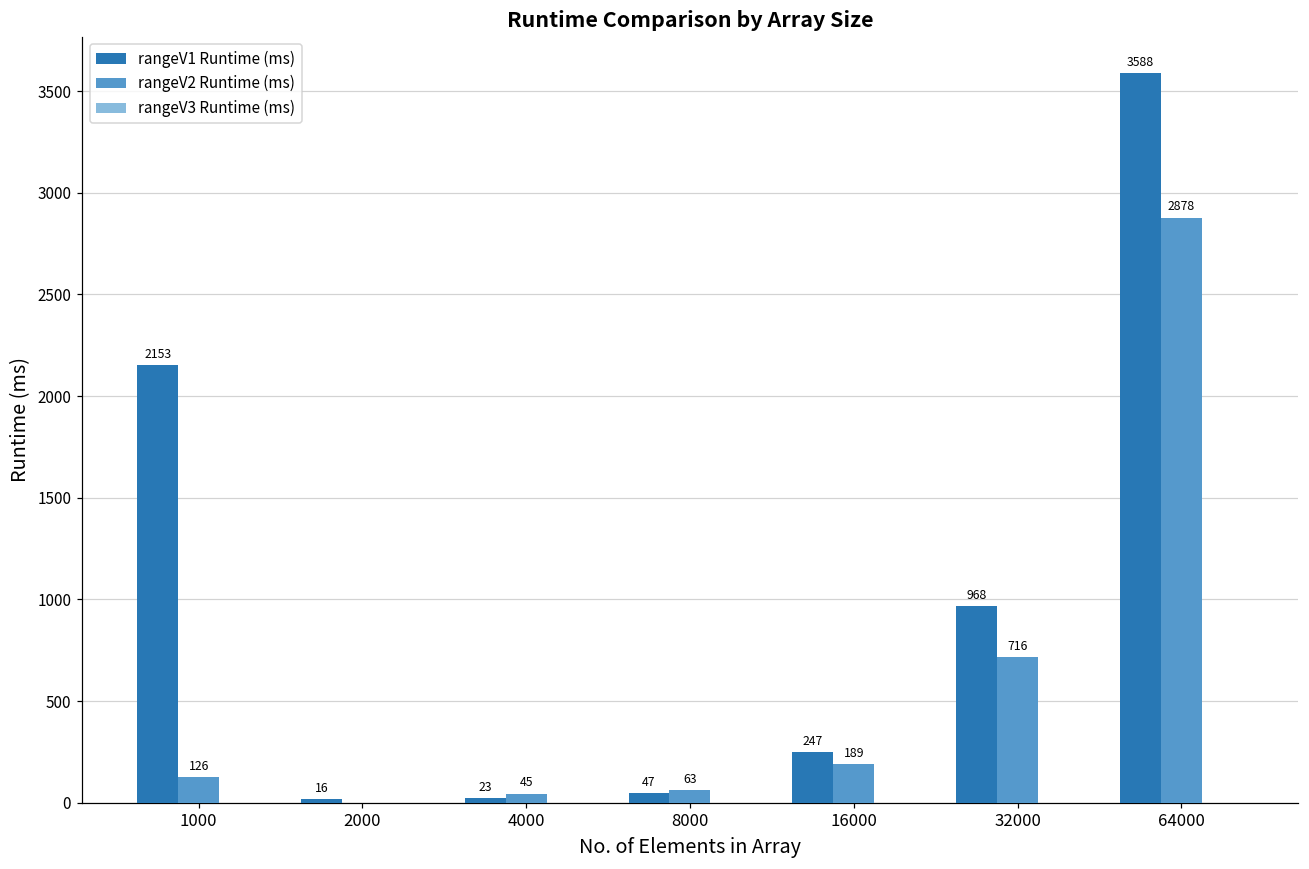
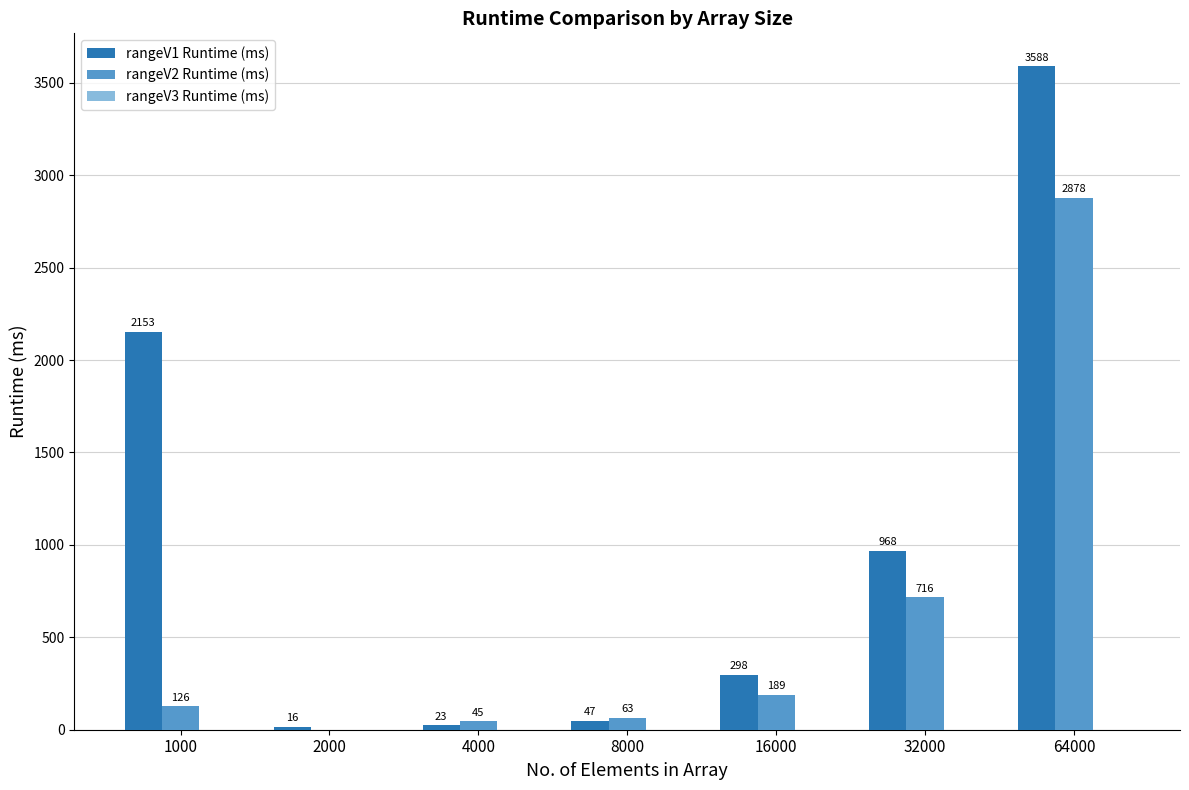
rangeV1 Runtime (ms), 16000: 247 -> 298
